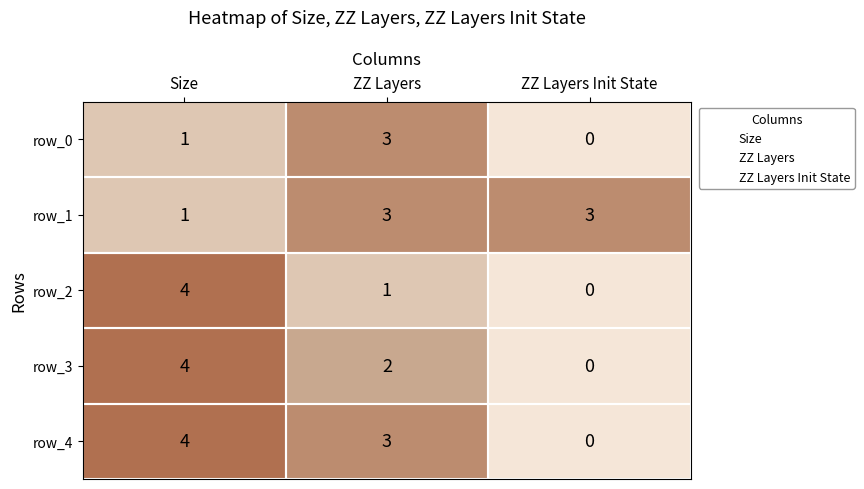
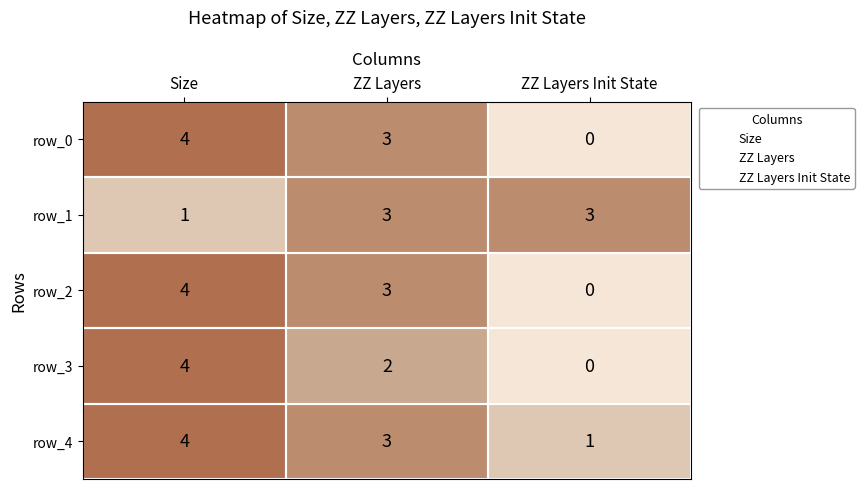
row_0, Size: 1 -> 4
row_2, ZZ Layers: 1 -> 3
row_4, ZZ Layers Init State: 0 -> 1
